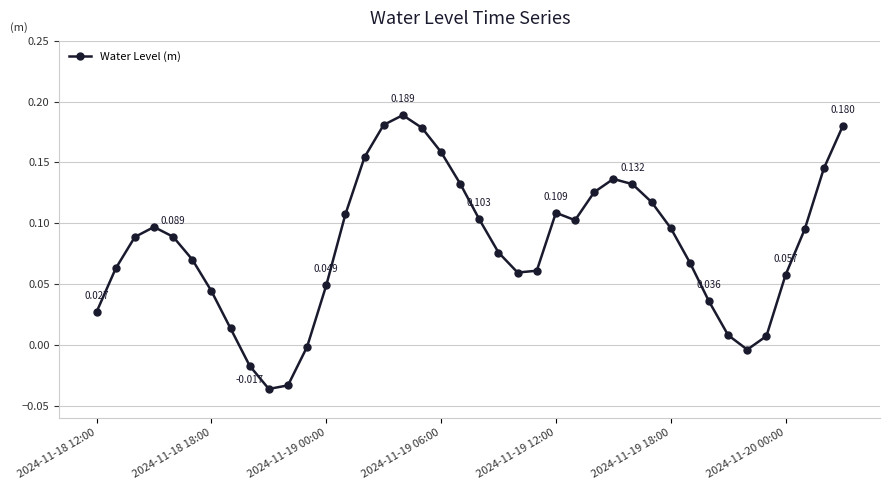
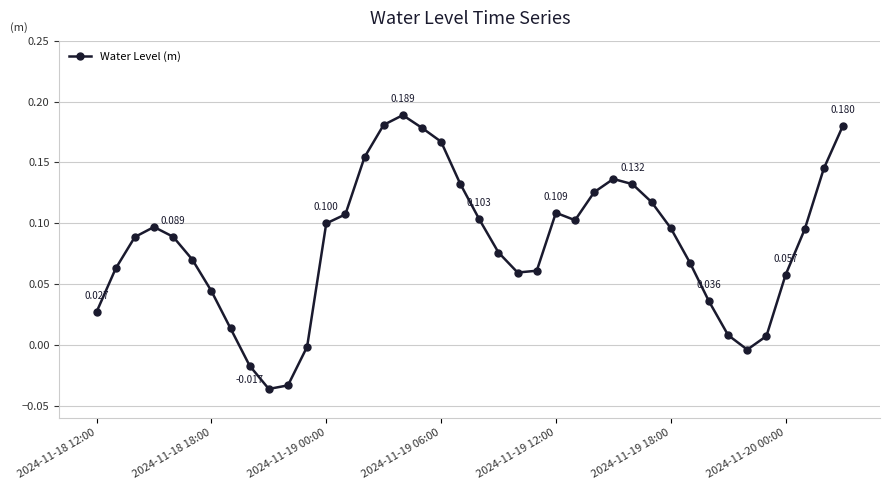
2024-11-19 00:00: 0.049 -> 0.100
2024-11-19 06:00: 0.158 -> 0.167
